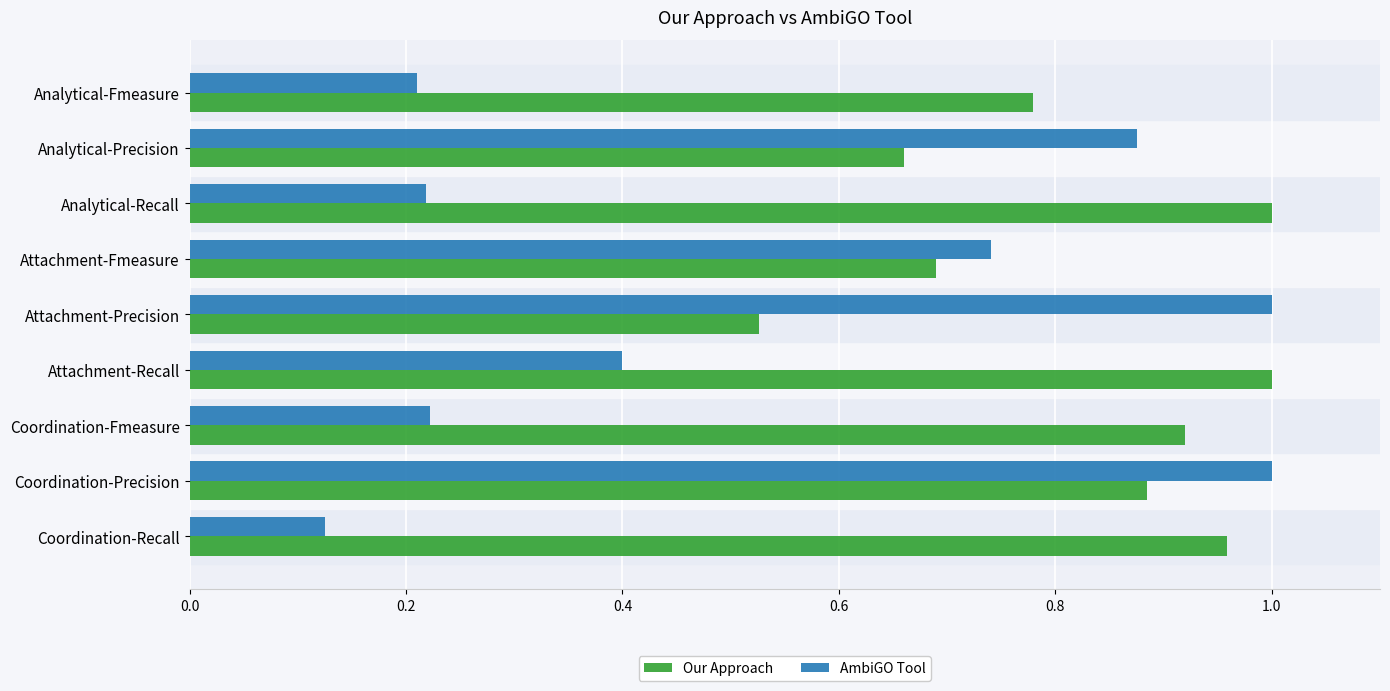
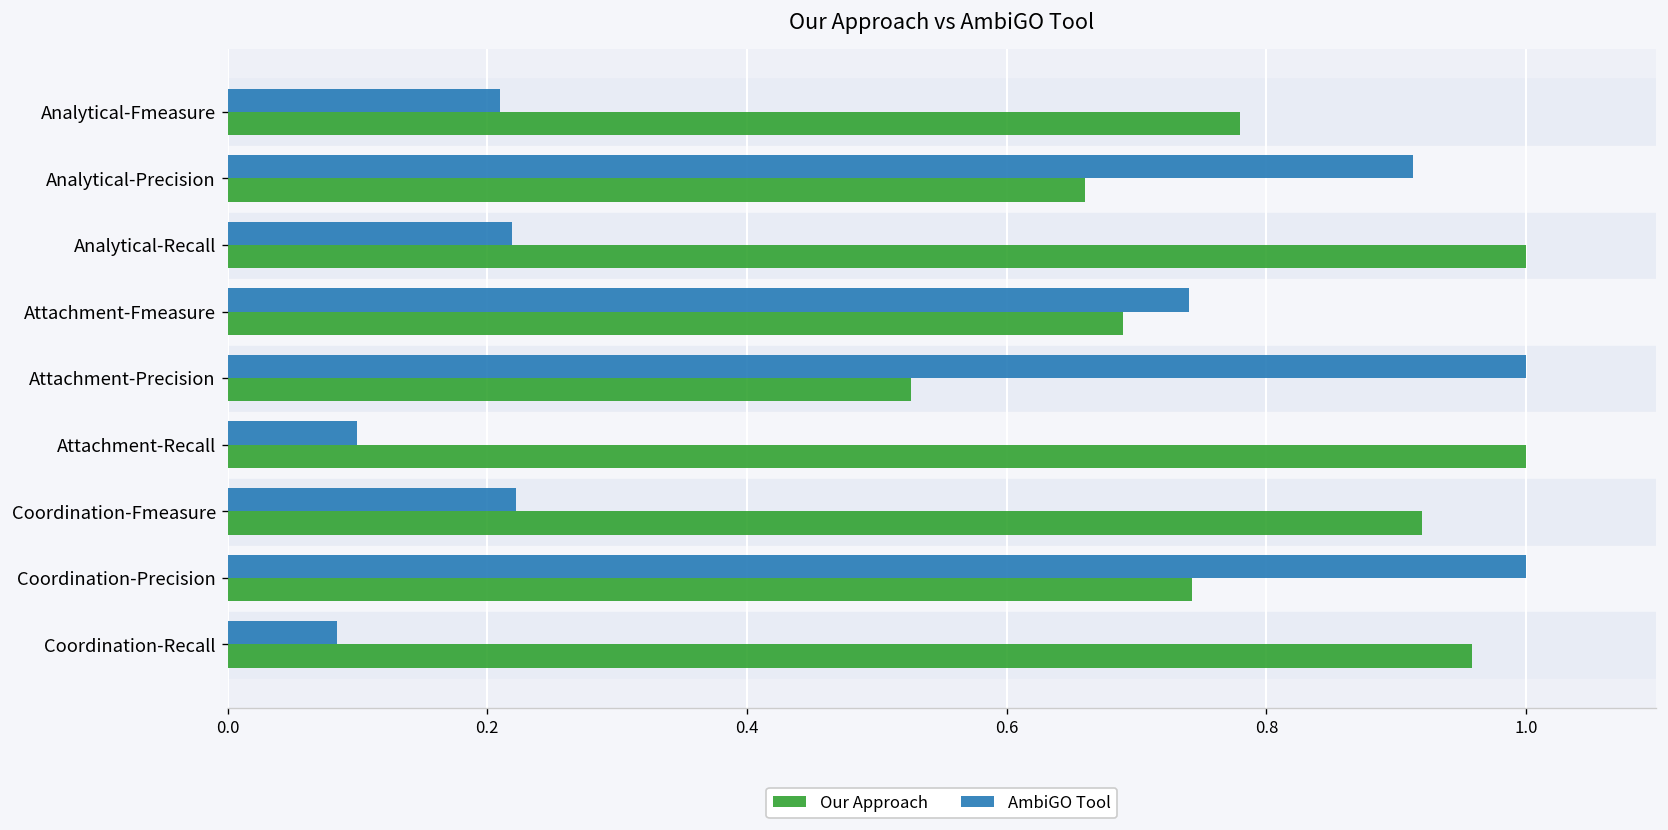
AmbiGO Tool, Analytical-Precision: 0.875 -> 0.913
AmbiGO Tool, Attachment-Recall: 0.4 -> 0.1
Our Approach, Coordination-Precision: 0.885 -> 0.743
AmbiGO Tool, Coordination-Recall: 0.125 -> 0.084
